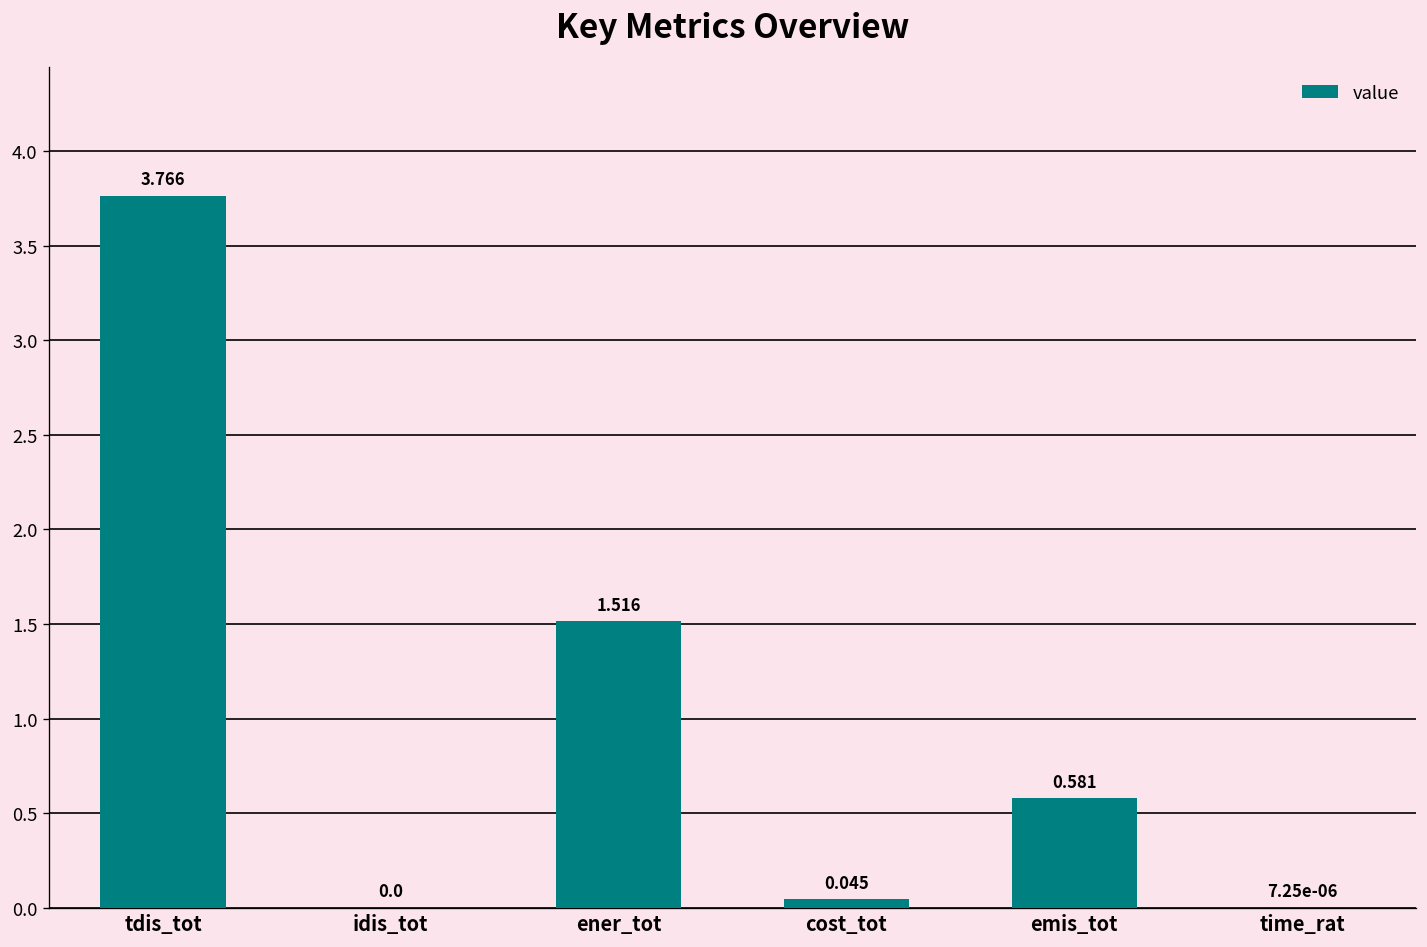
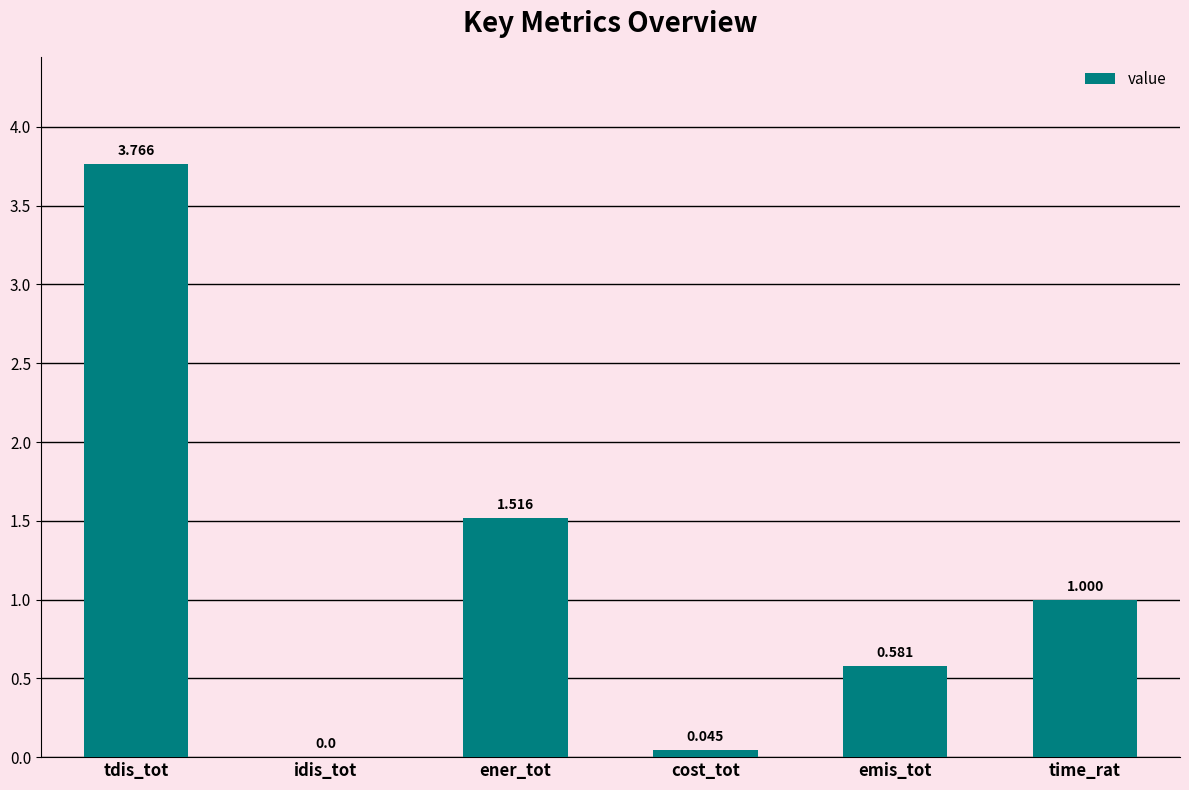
time_rat: 7.25e-06 -> 1.000
